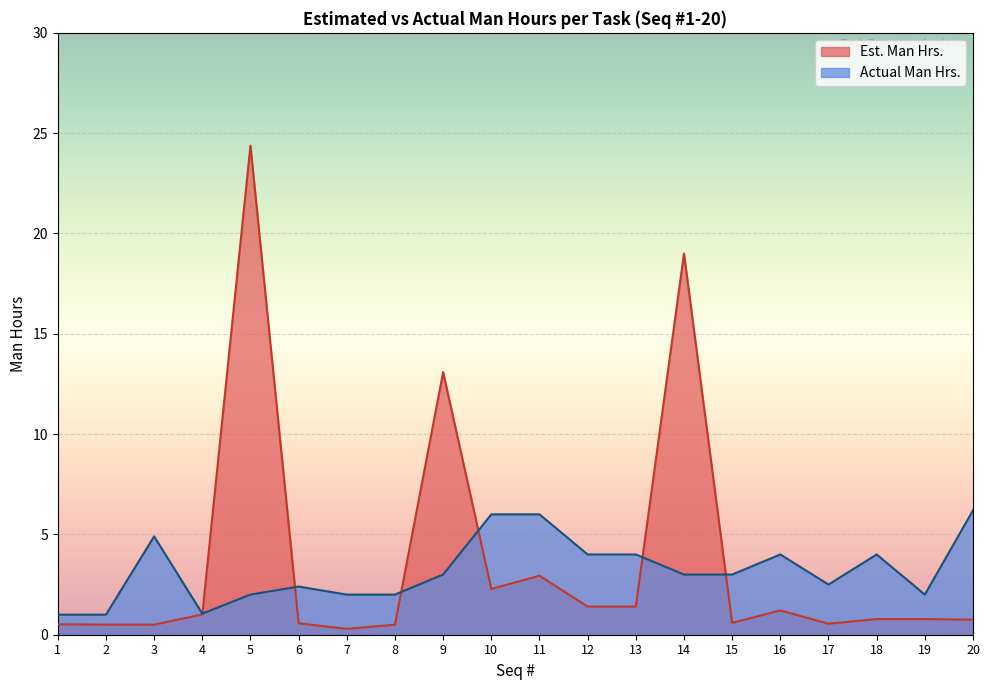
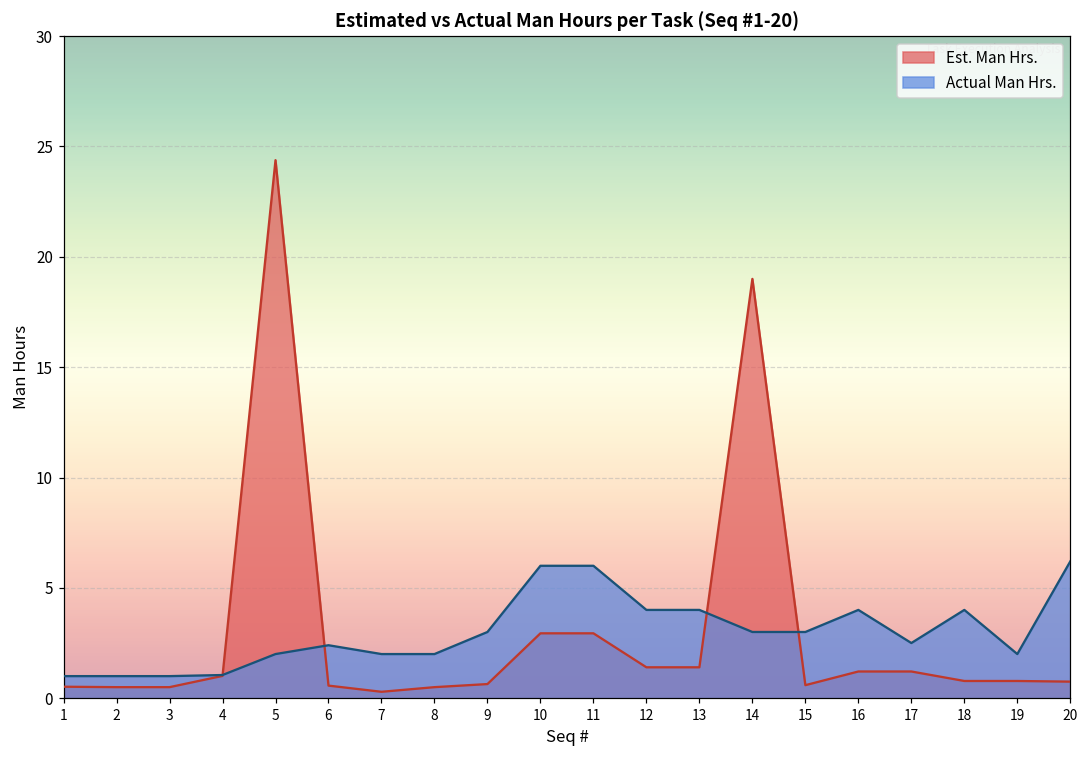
Actual Man Hrs., 3: 4.9 -> 1.0
Est. Man Hrs., 9: 13.1 -> 0.6
Est. Man Hrs., 10: 2.3 -> 2.9
Est. Man Hrs., 17: 0.6 -> 1.2
